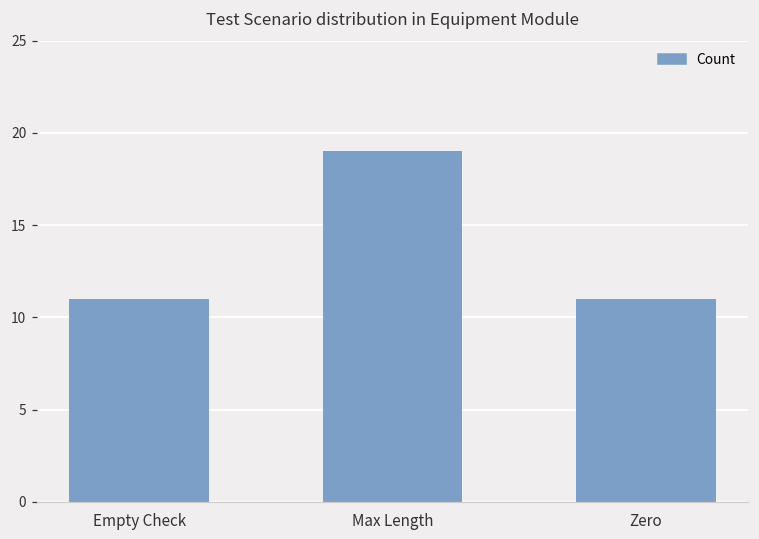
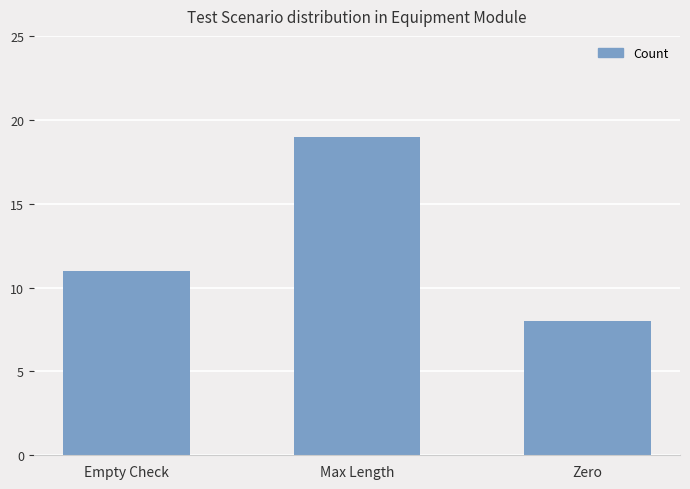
Zero: 11 -> 8
